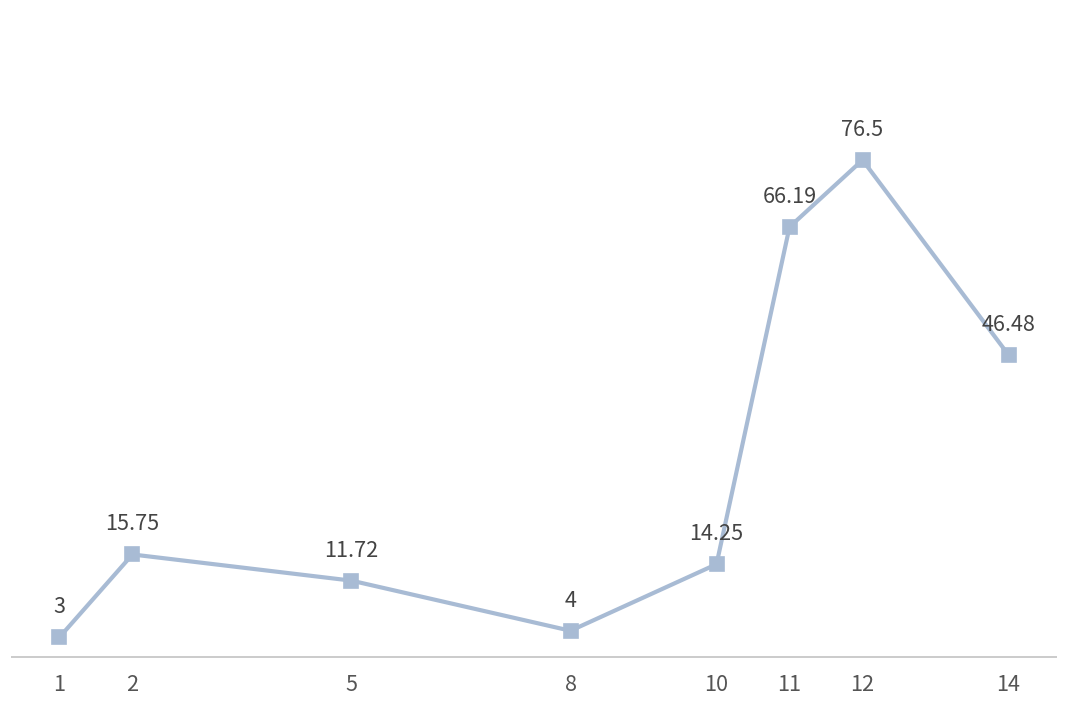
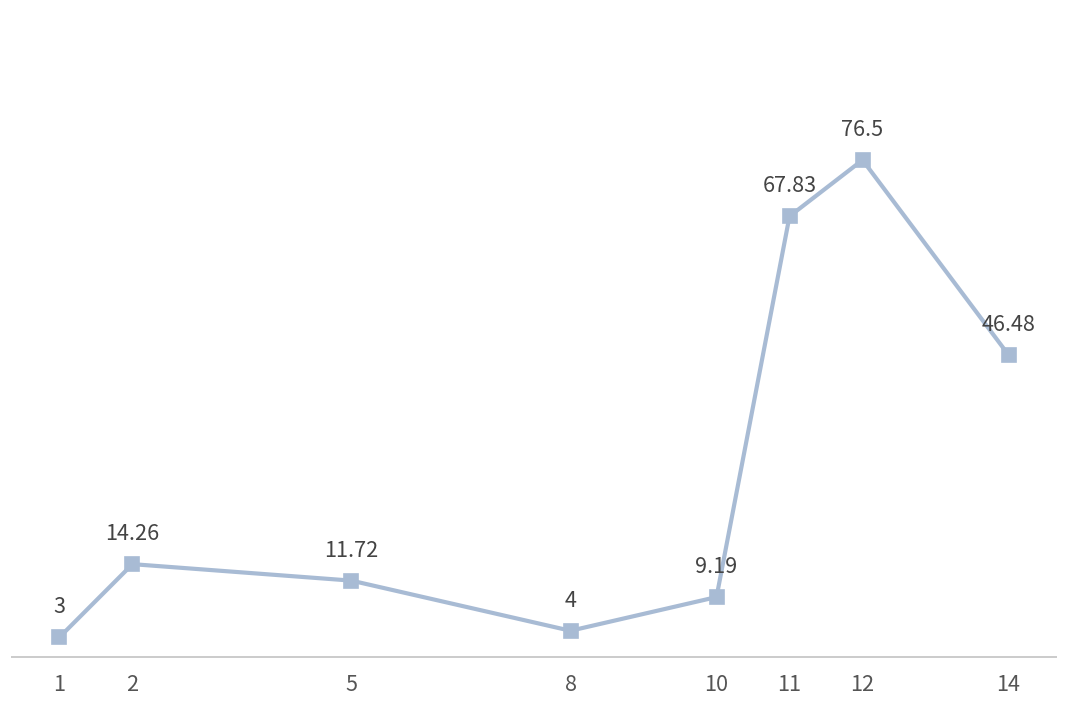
2: 15.75 -> 14.26
10: 14.25 -> 9.19
11: 66.19 -> 67.83
